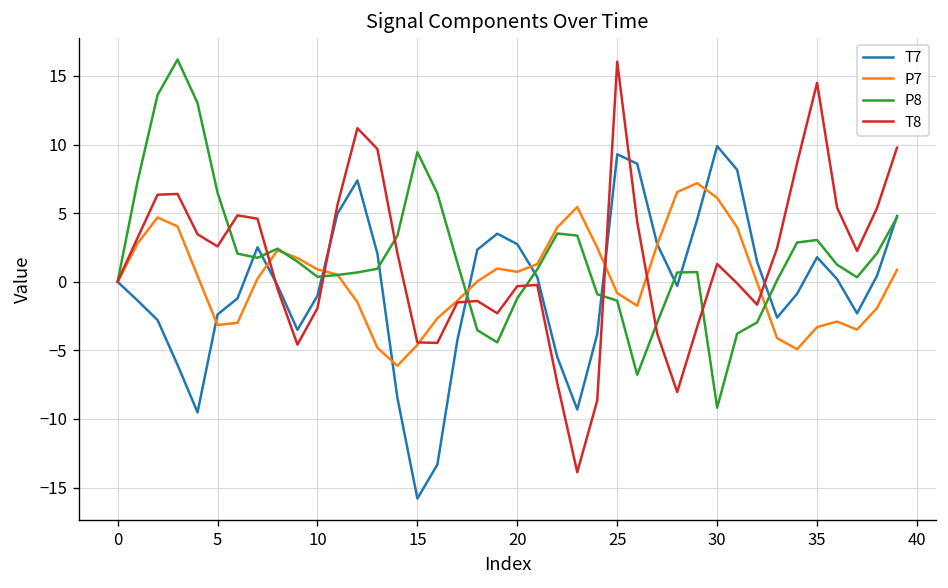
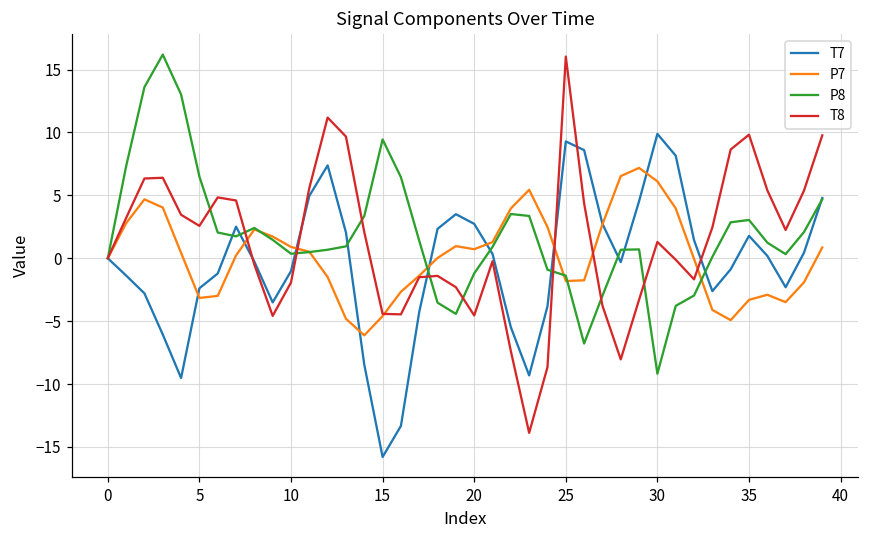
T8, 20: -0.3 -> -4.5
P7, 25: -0.8 -> -1.8
T8, 35: 14.5 -> 9.8
